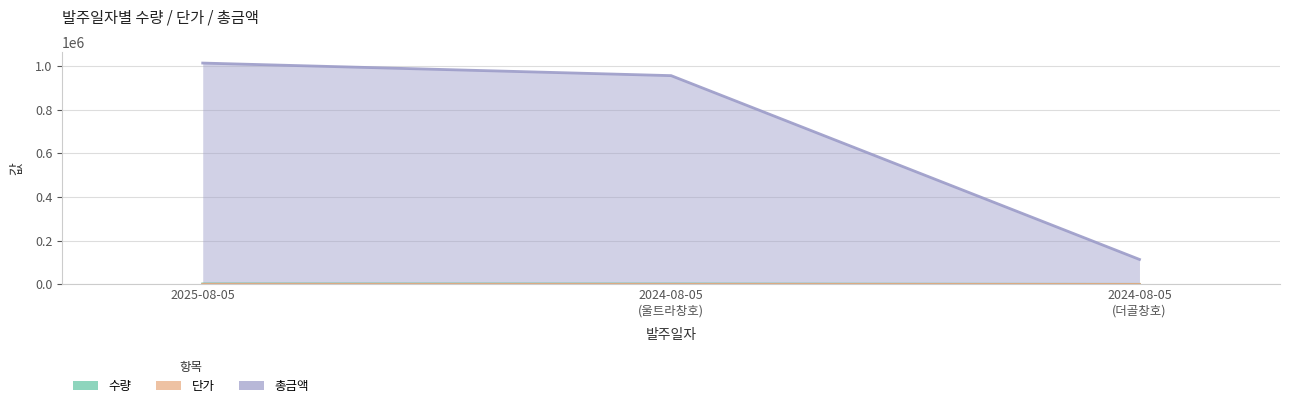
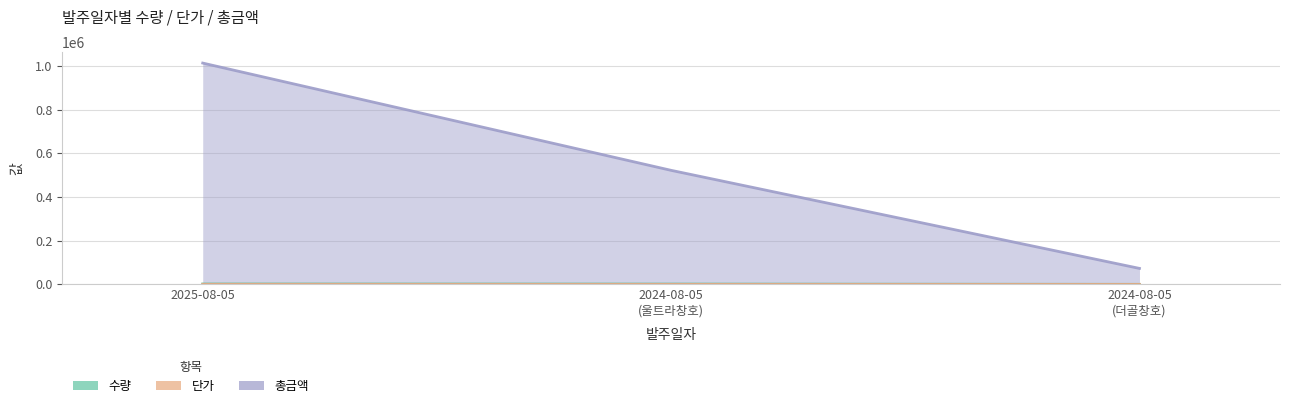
총금액, 2024-08-05 (울트라창호): 960000 -> 520000
총금액, 2024-08-05 (더골창호): 110000 -> 70000
